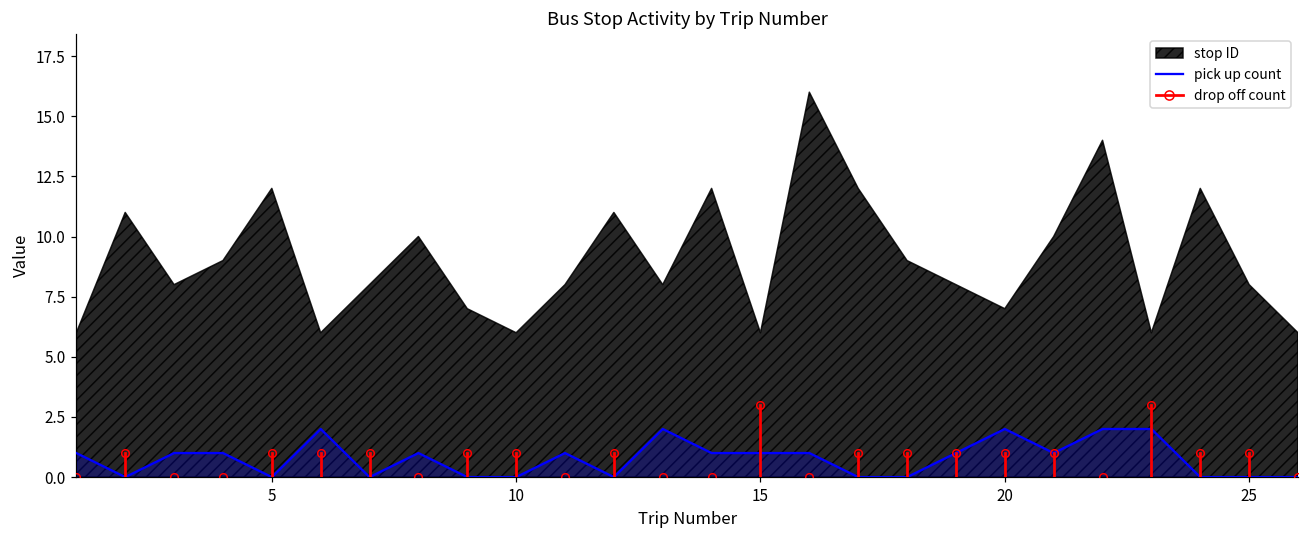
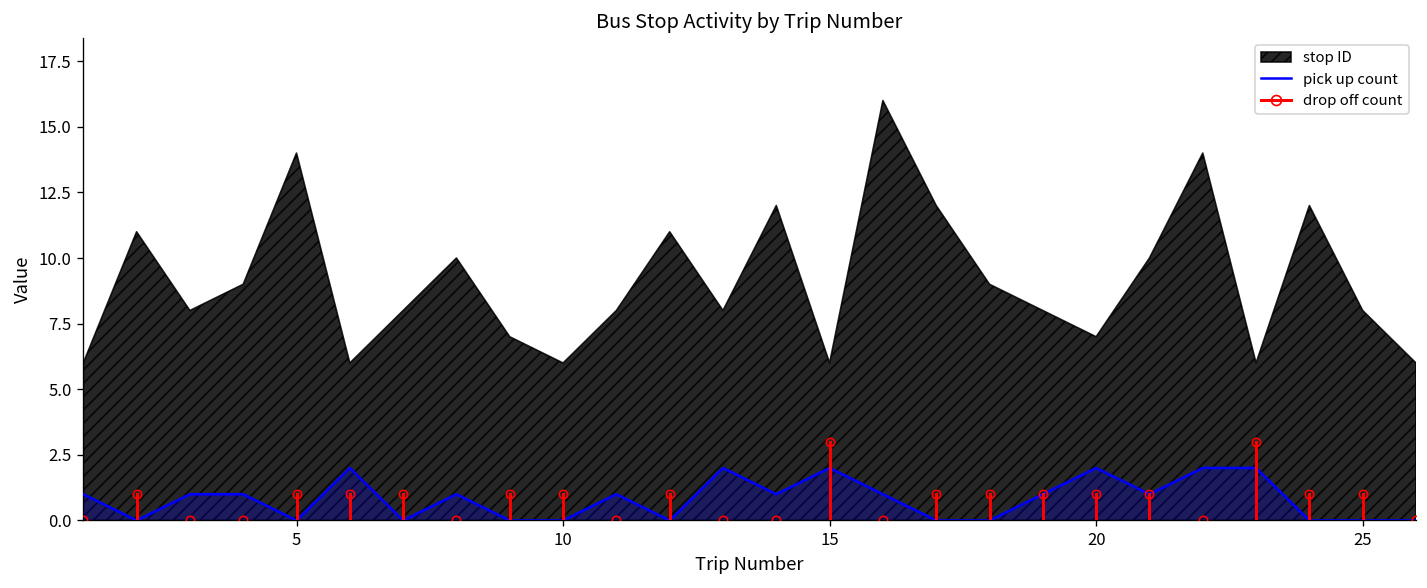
stop ID, 5: 12 -> 14
pick up count, 15: 1 -> 2
